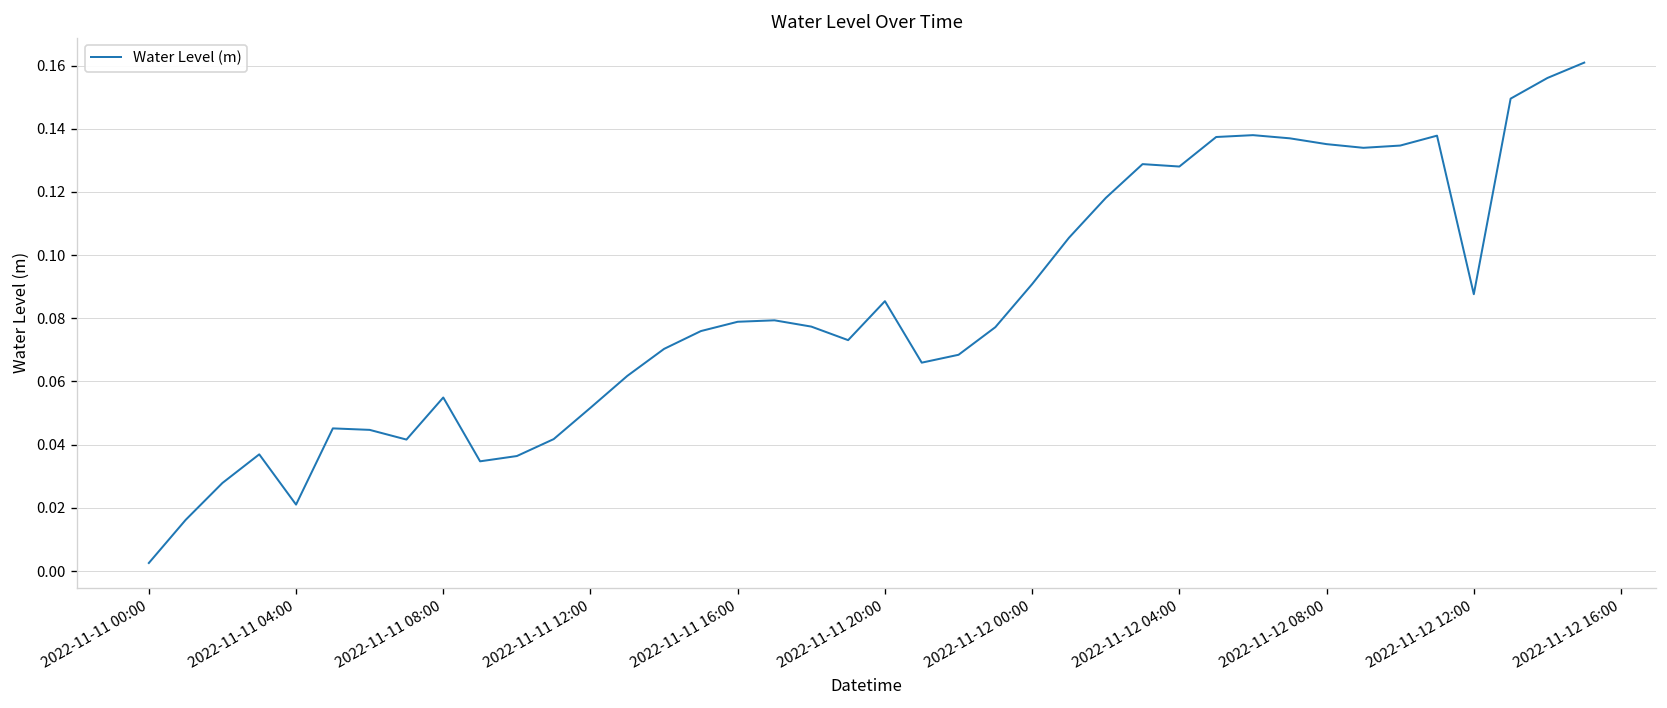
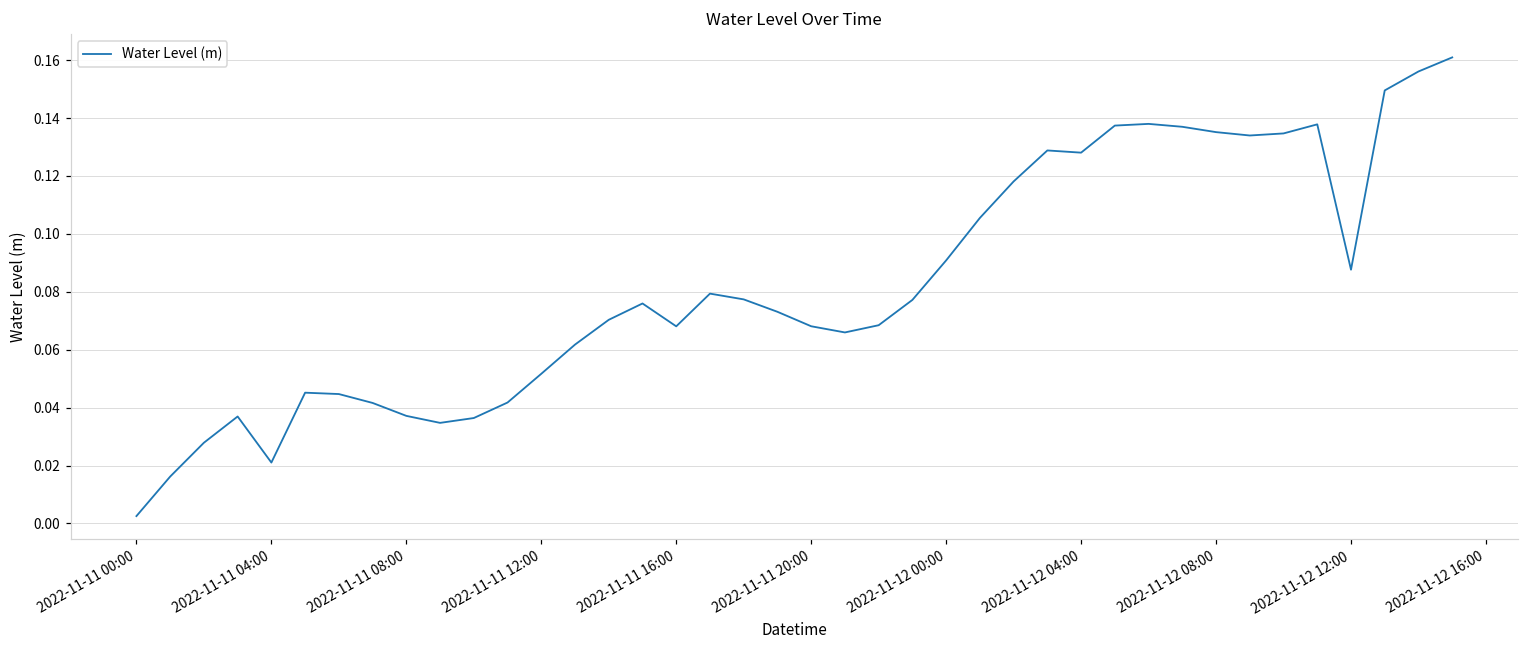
2022-11-11 08:00: 0.055 -> 0.037
2022-11-11 16:00: 0.079 -> 0.068
2022-11-11 20:00: 0.085 -> 0.068
